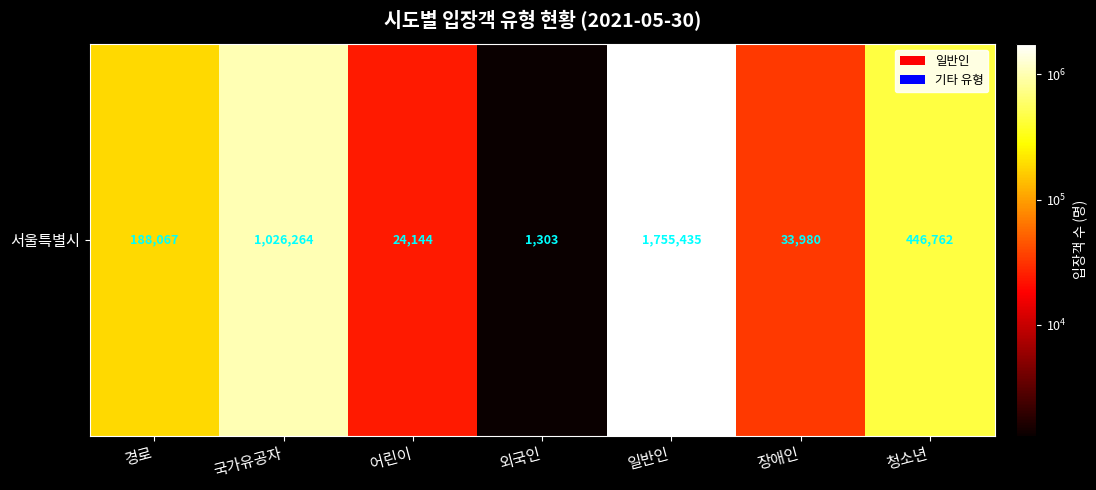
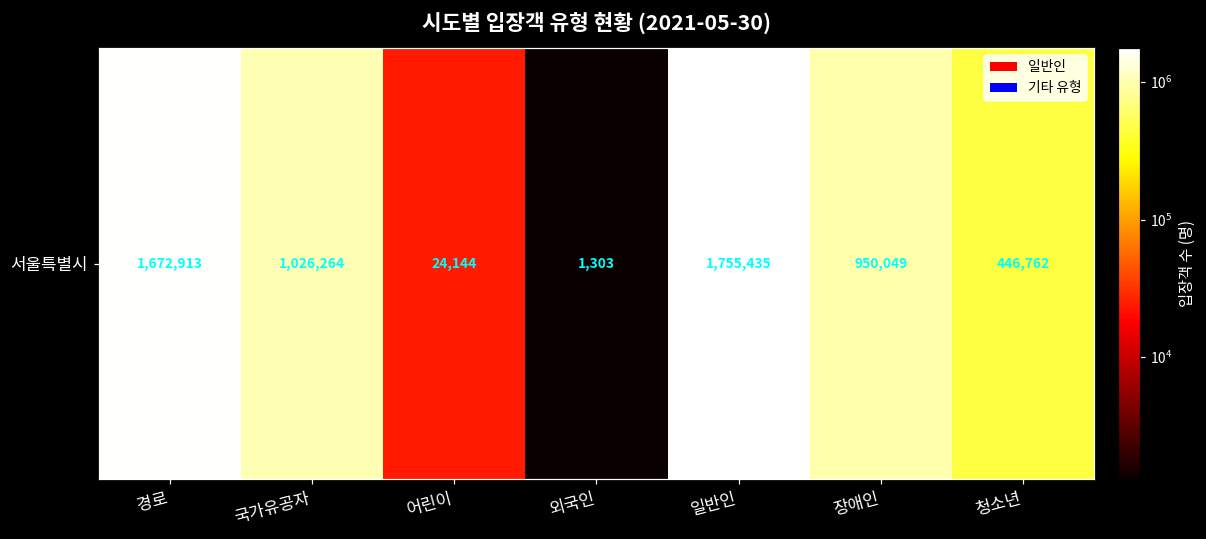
서울특별시, 경로: 188,067 -> 1,672,913
서울특별시, 장애인: 33,980 -> 950,049
